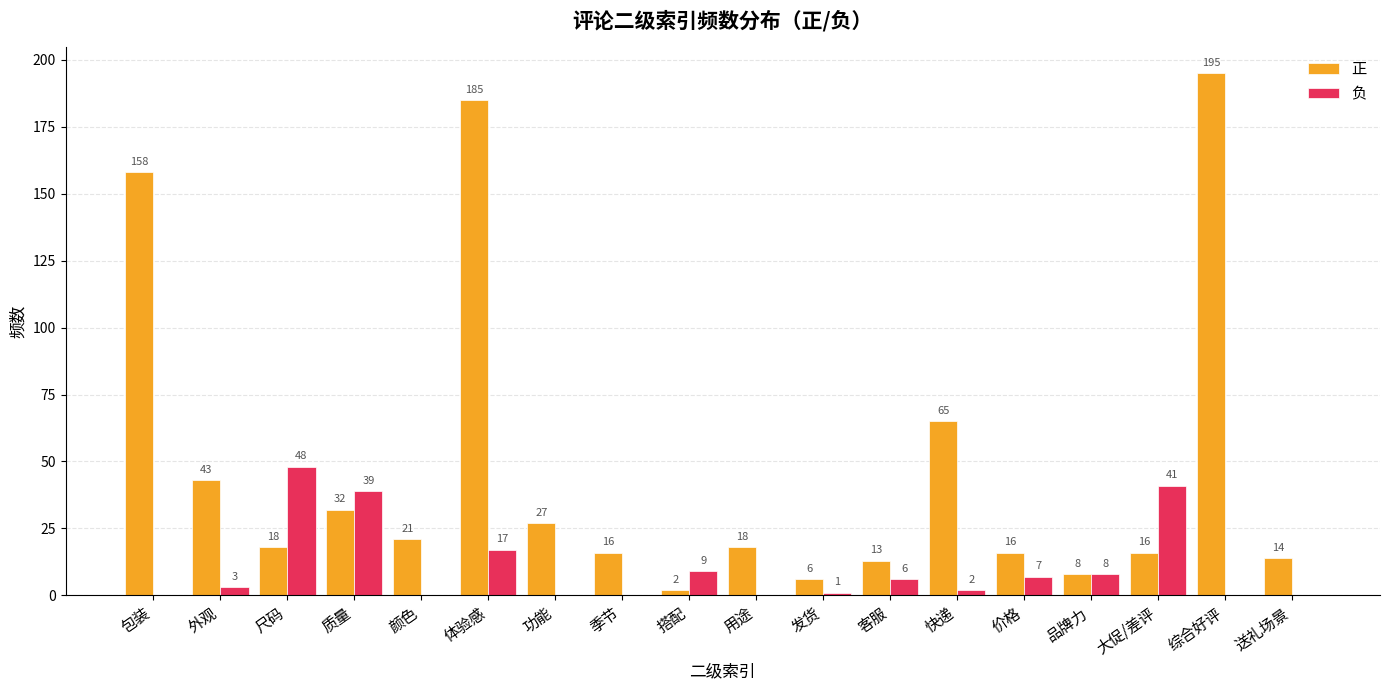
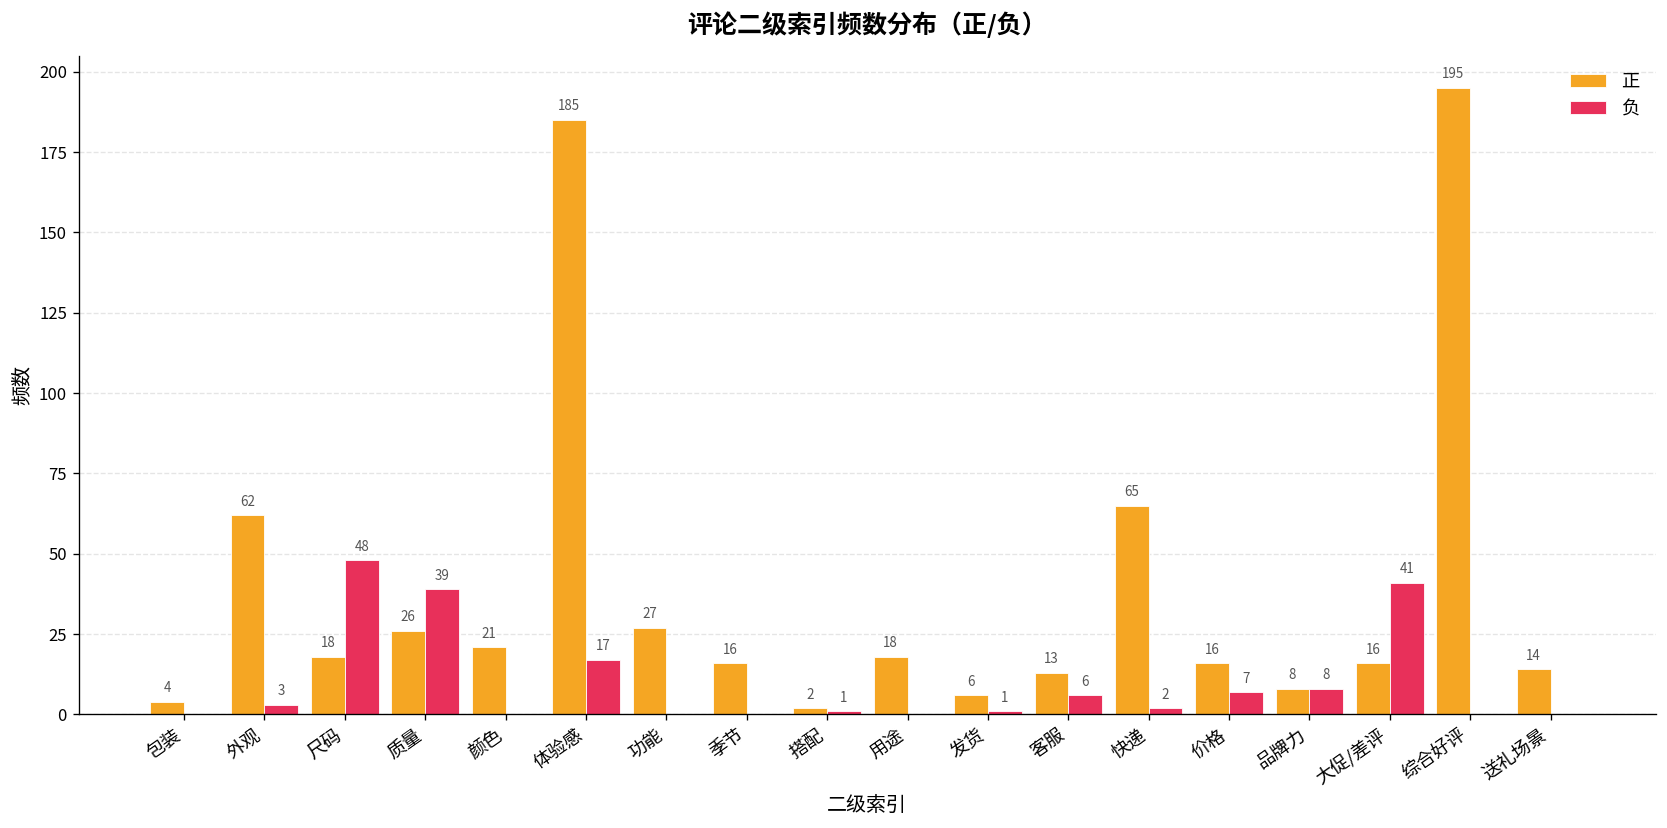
正, 包装: 158 -> 4
正, 外观: 43 -> 62
正, 质量: 32 -> 26
负, 搭配: 9 -> 1
